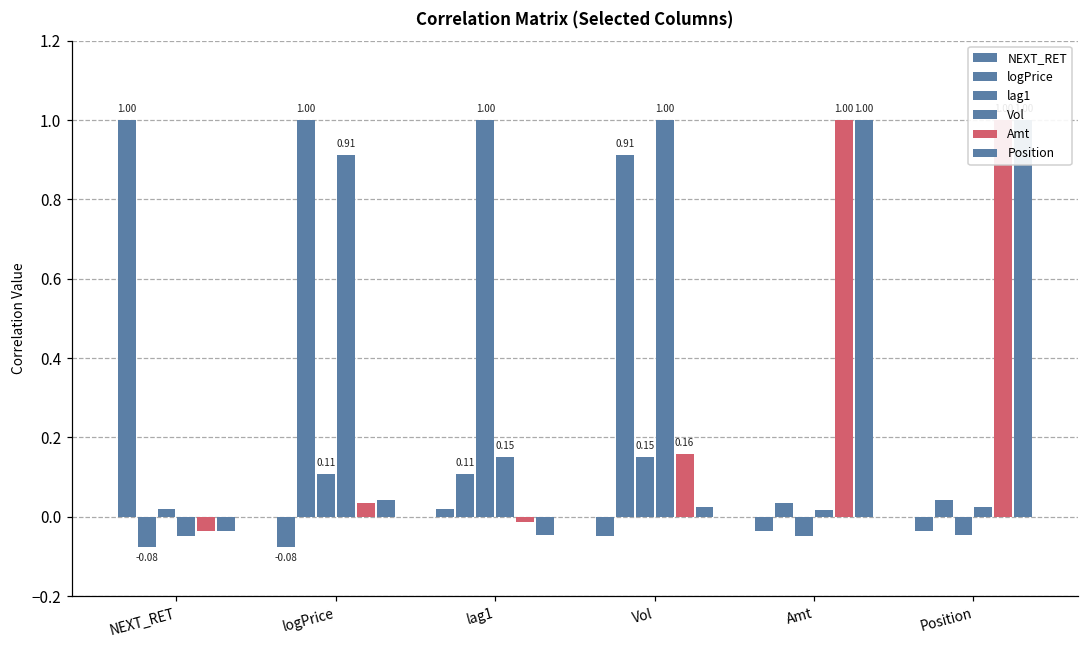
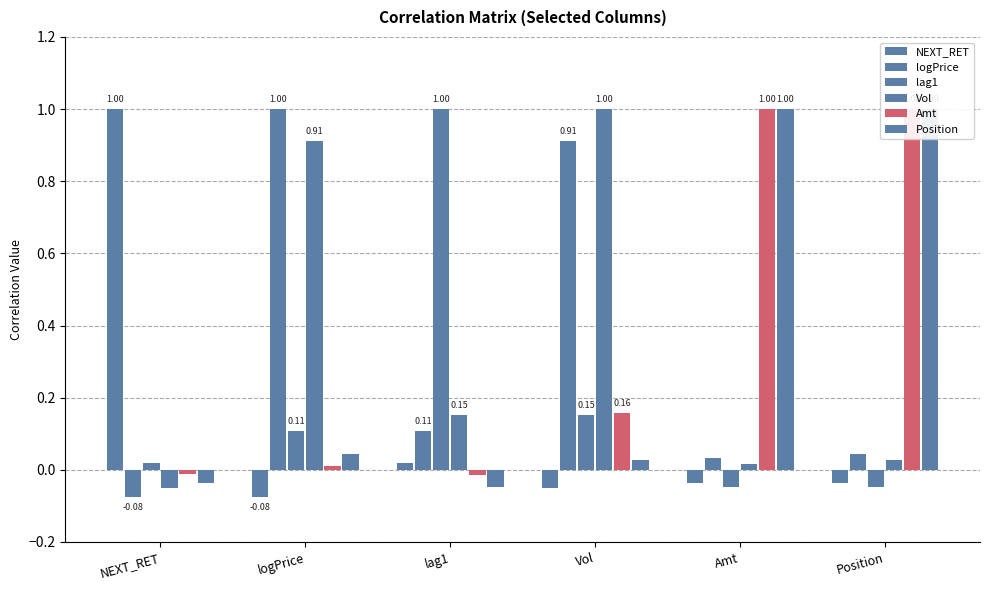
Amt, NEXT_RET: -0.04 -> -0.01
Amt, logPrice: 0.03 -> 0.01
